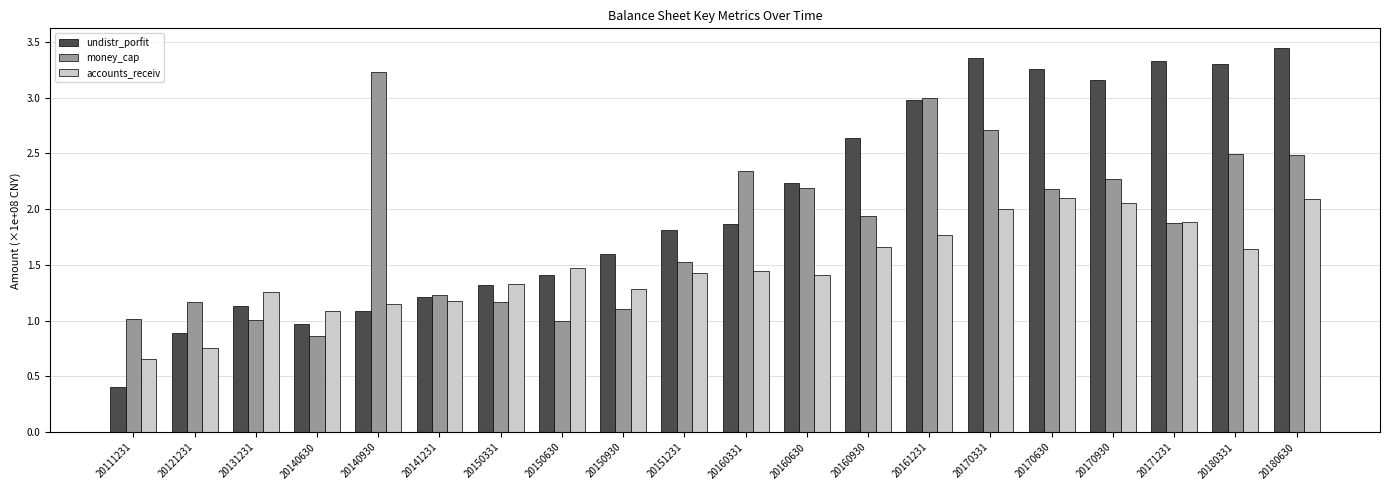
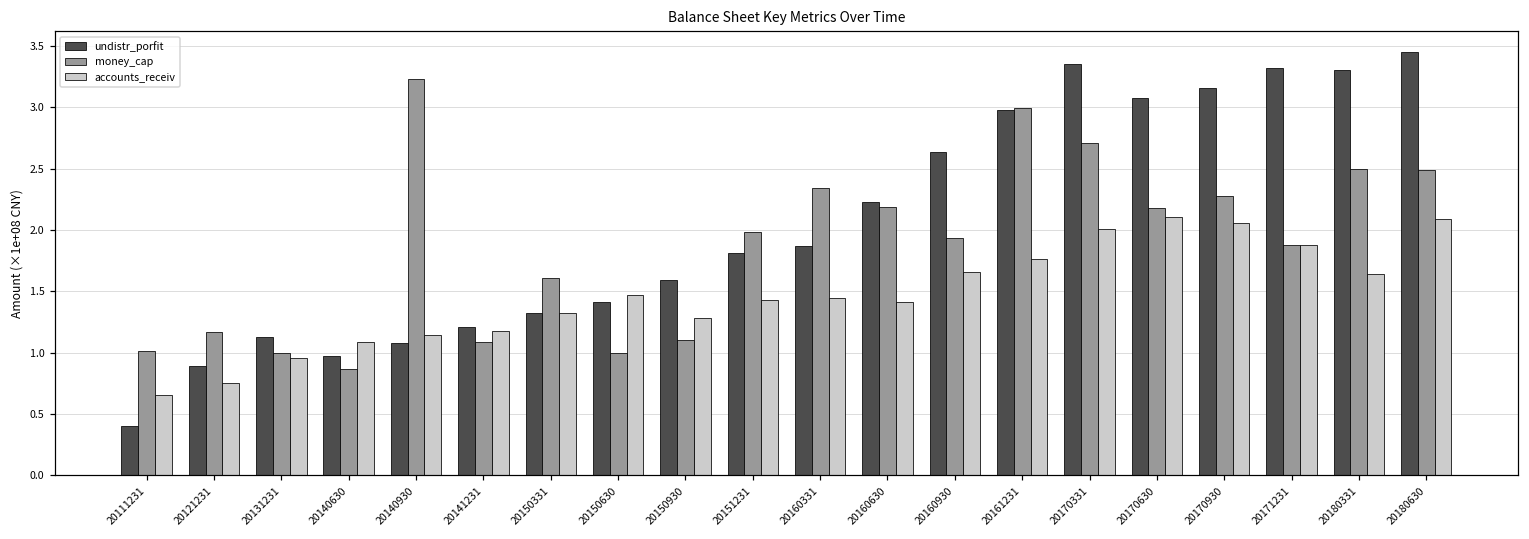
accounts_receiv, 20131231: 1.25 -> 0.95
money_cap, 20141231: 1.23 -> 1.09
money_cap, 20150331: 1.17 -> 1.61
money_cap, 20151231: 1.53 -> 1.99
undistr_porfit, 20170630: 3.26 -> 3.07
